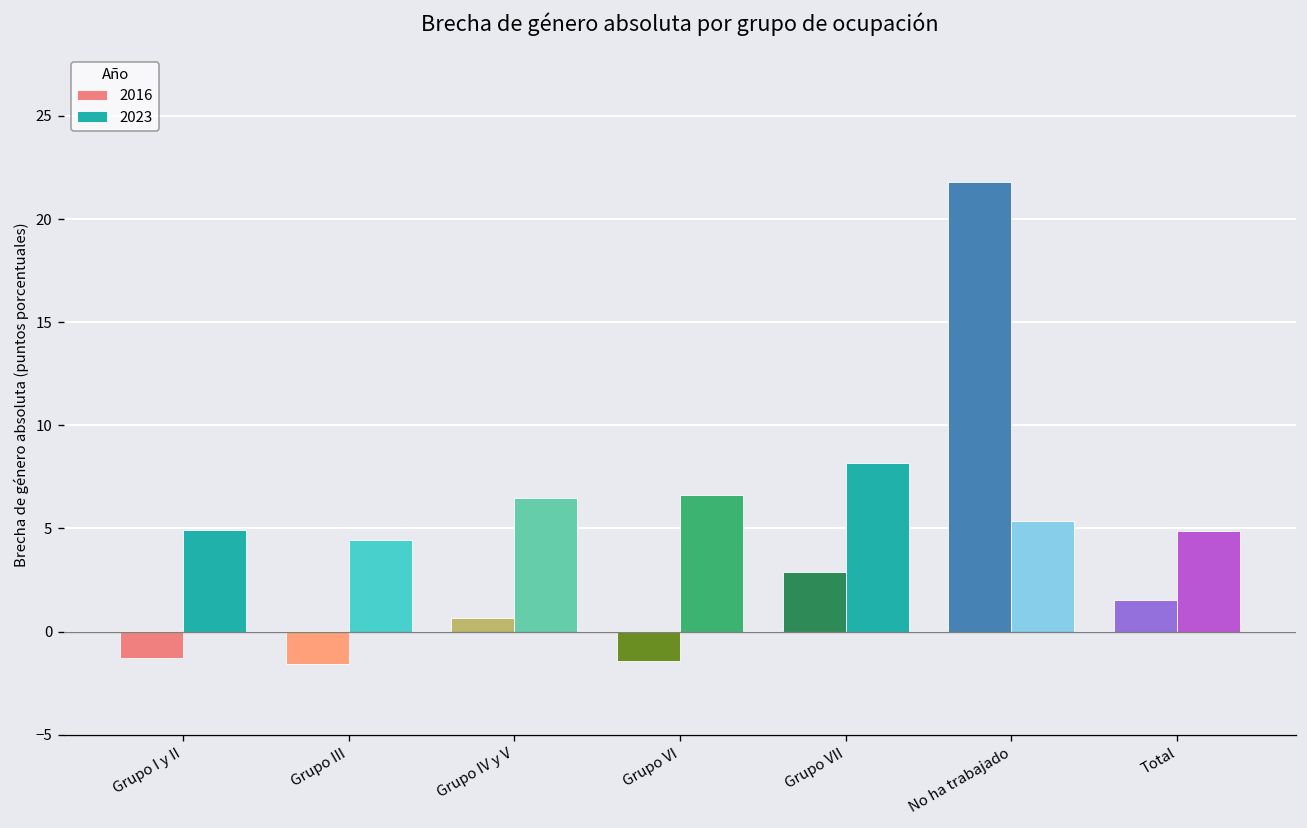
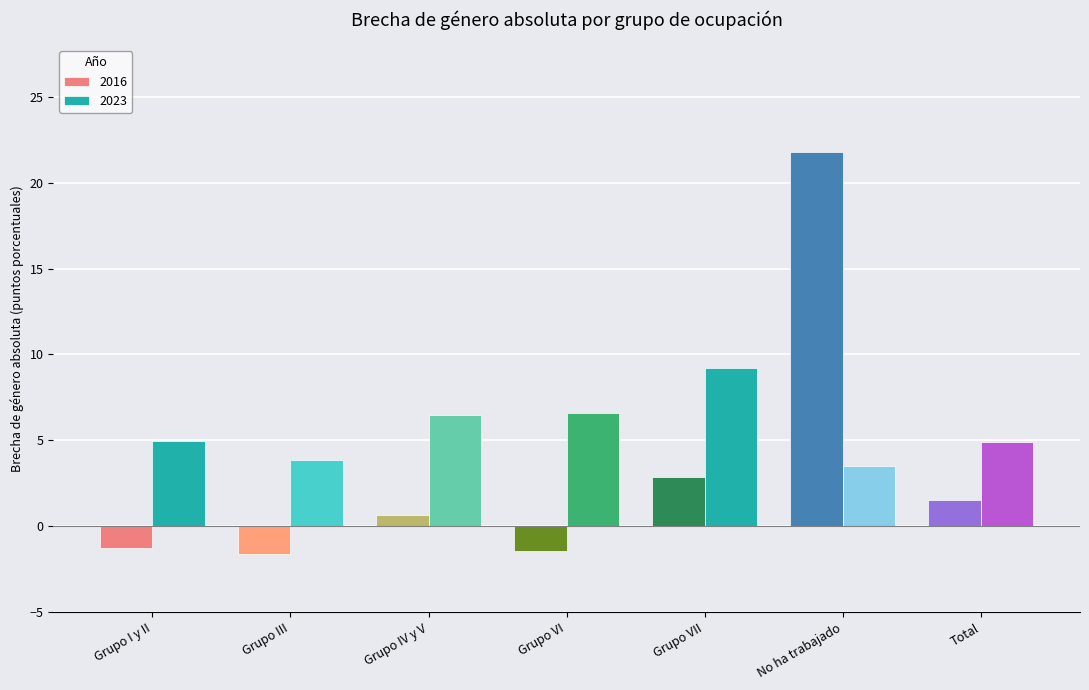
2023, Grupo III: 4.5 -> 3.8
2023, Grupo VII: 8.2 -> 9.2
2023, No ha trabajado: 5.4 -> 3.5
